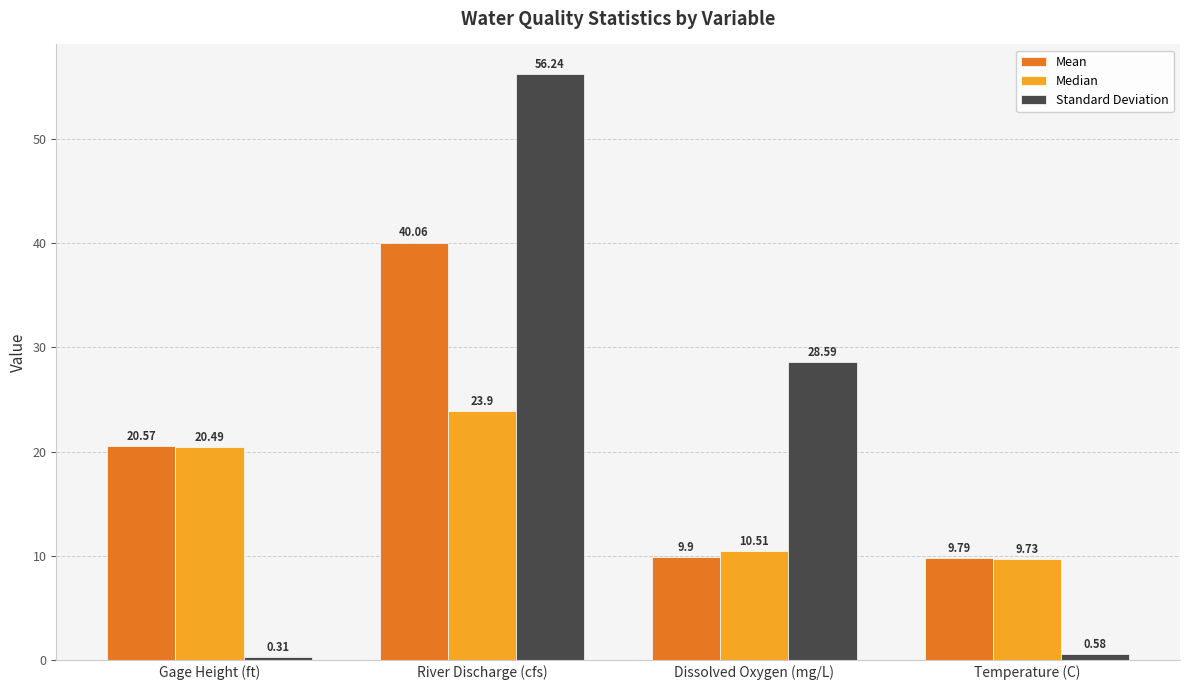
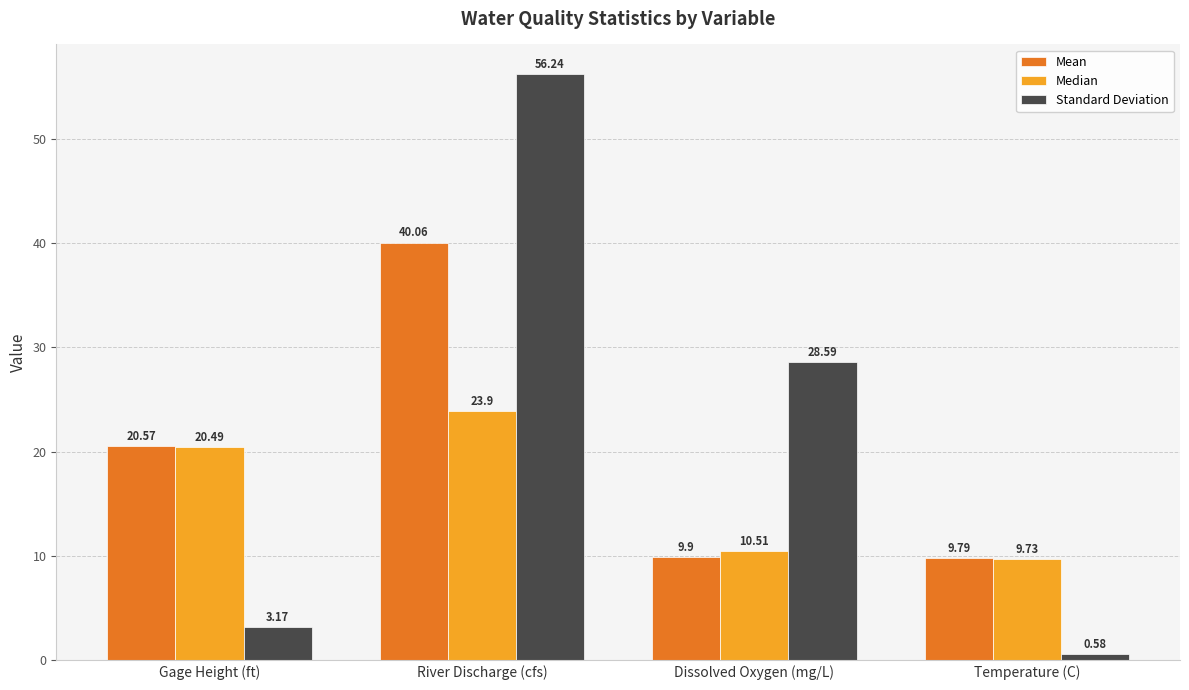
Standard Deviation, Gage Height (ft): 0.31 -> 3.17
